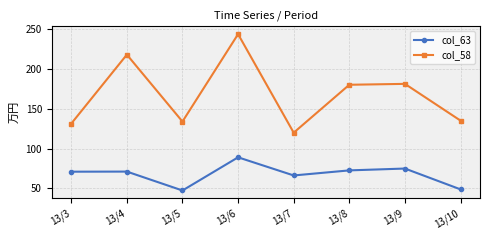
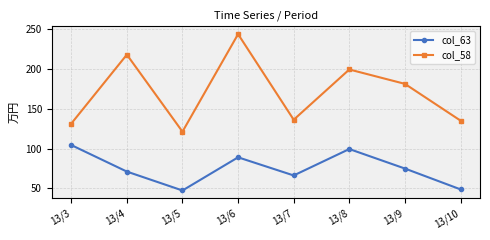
col_63, 13/3: 70 -> 100
col_58, 13/5: 130 -> 120
col_58, 13/7: 120 -> 140
col_63, 13/8: 70 -> 100
col_58, 13/8: 180 -> 200
